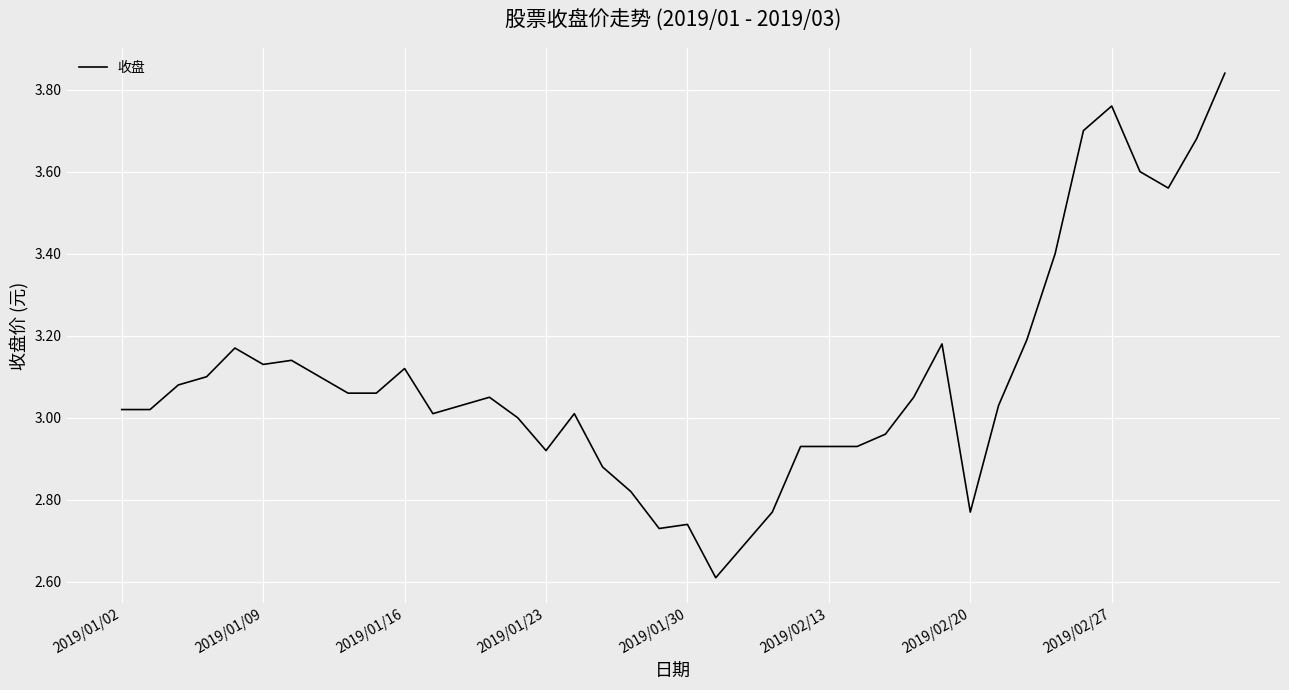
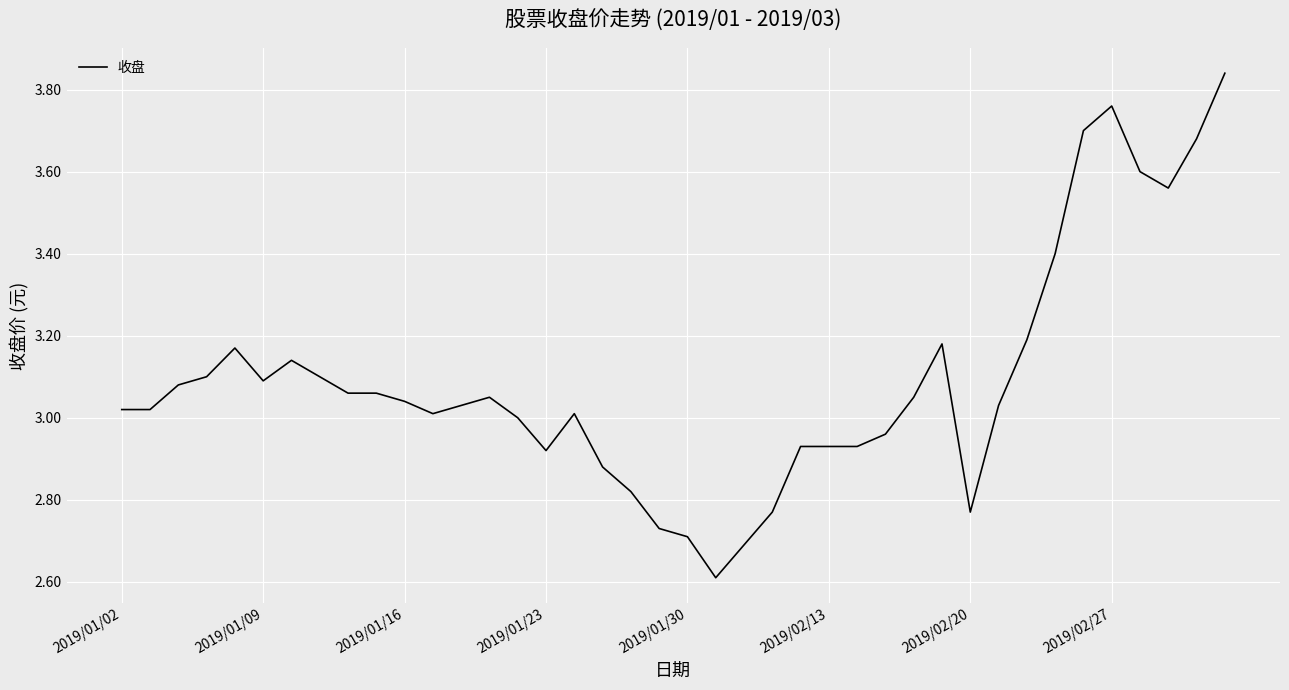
2019/01/09: 3.13 -> 3.09
2019/01/16: 3.12 -> 3.04
2019/01/30: 2.74 -> 2.71
